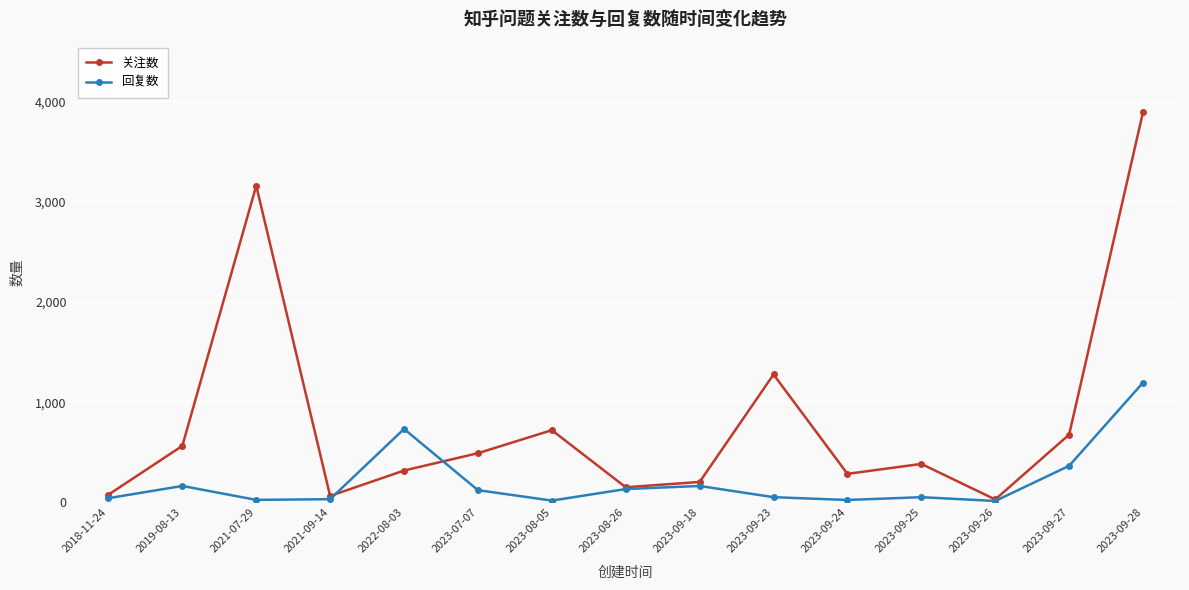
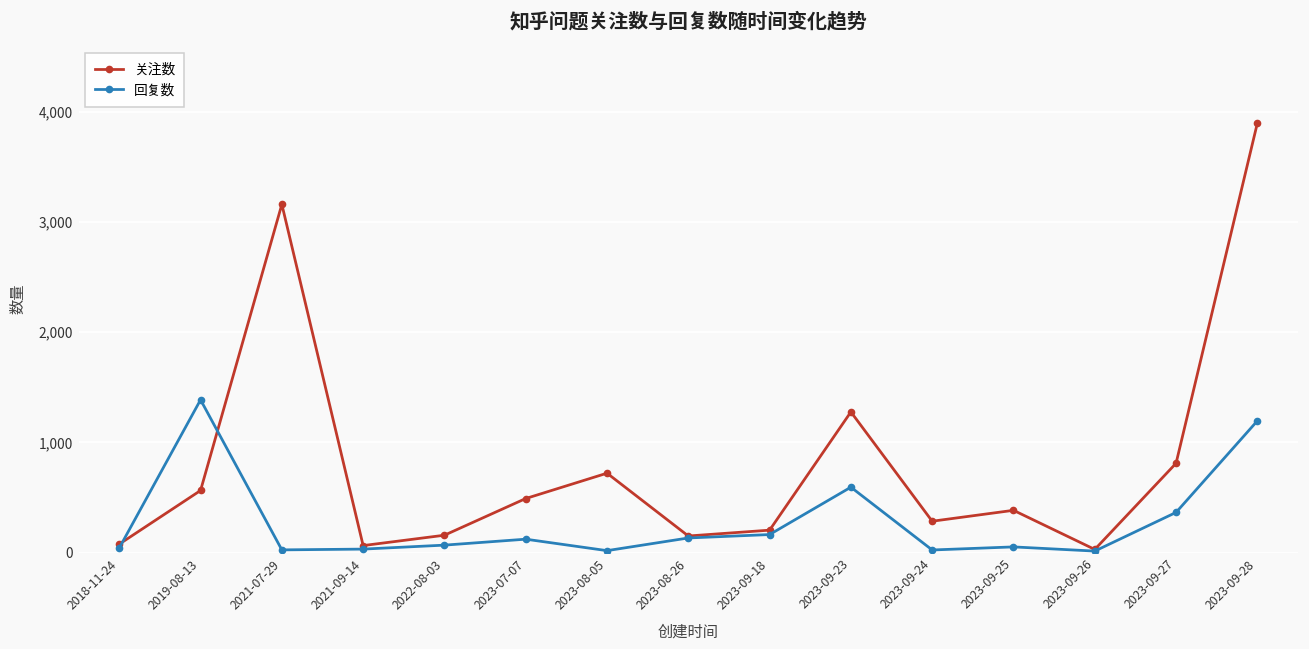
回复数, 2019-08-13: 160 -> 1,390
关注数, 2022-08-03: 320 -> 160
回复数, 2022-08-03: 730 -> 70
回复数, 2023-09-23: 50 -> 590
关注数, 2023-09-27: 680 -> 810
